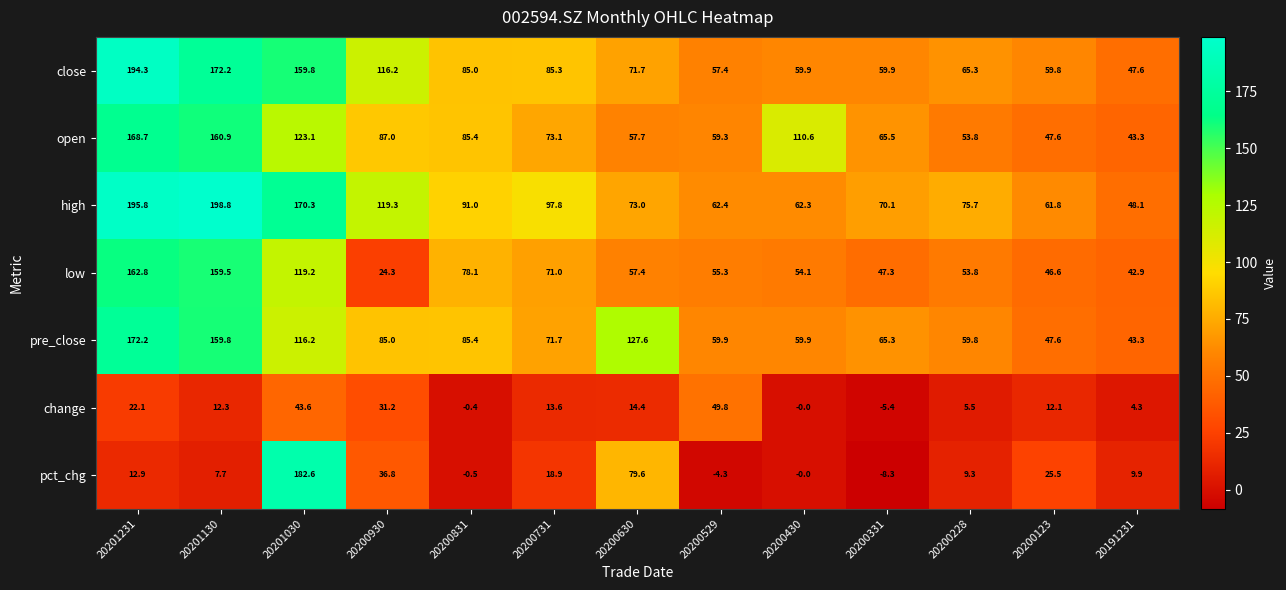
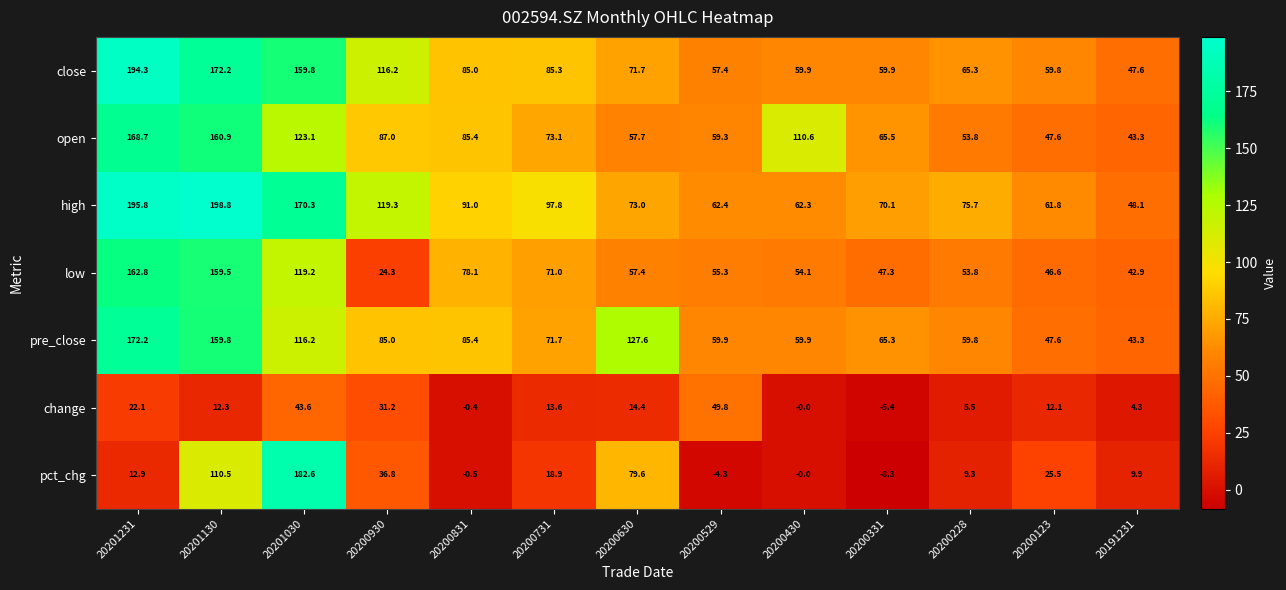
pct_chg, 20201130: 7.7 -> 110.5
